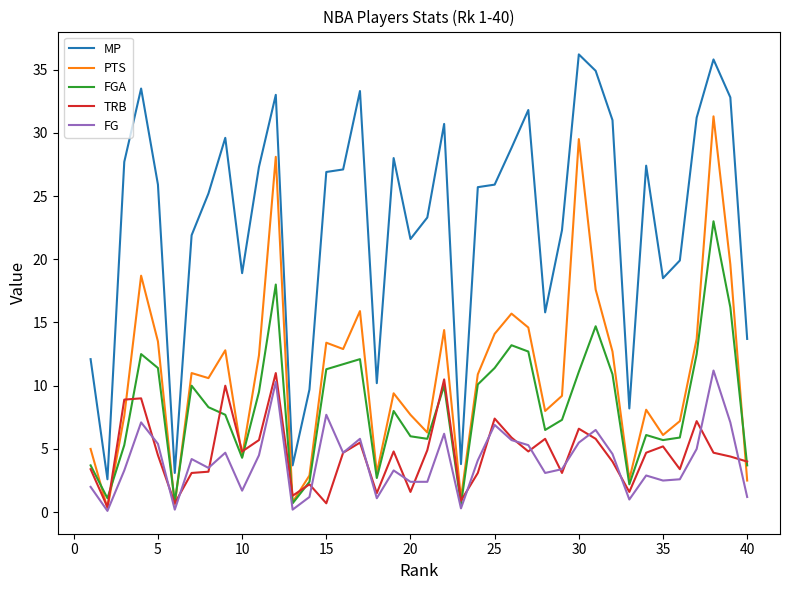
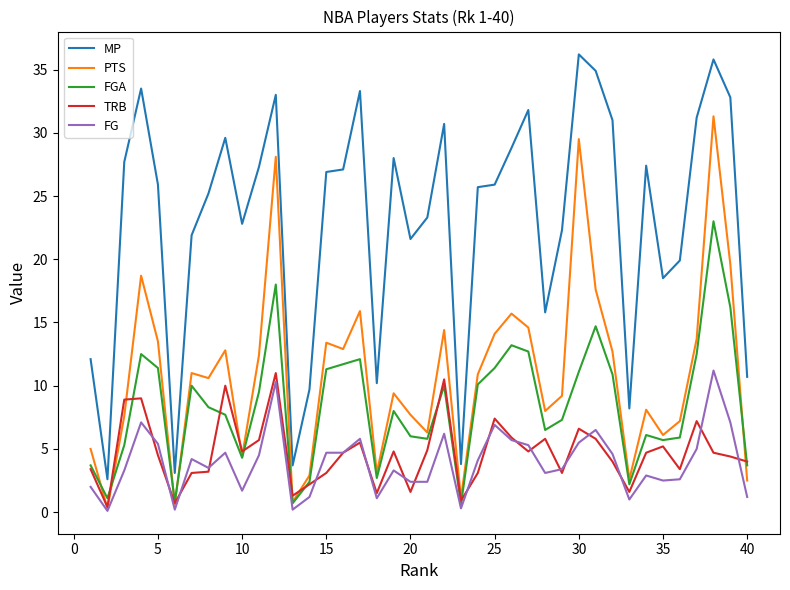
MP, 10: 18.9 -> 22.8
TRB, 15: 0.7 -> 3.1
FG, 15: 7.7 -> 4.7
MP, 40: 13.7 -> 10.7
